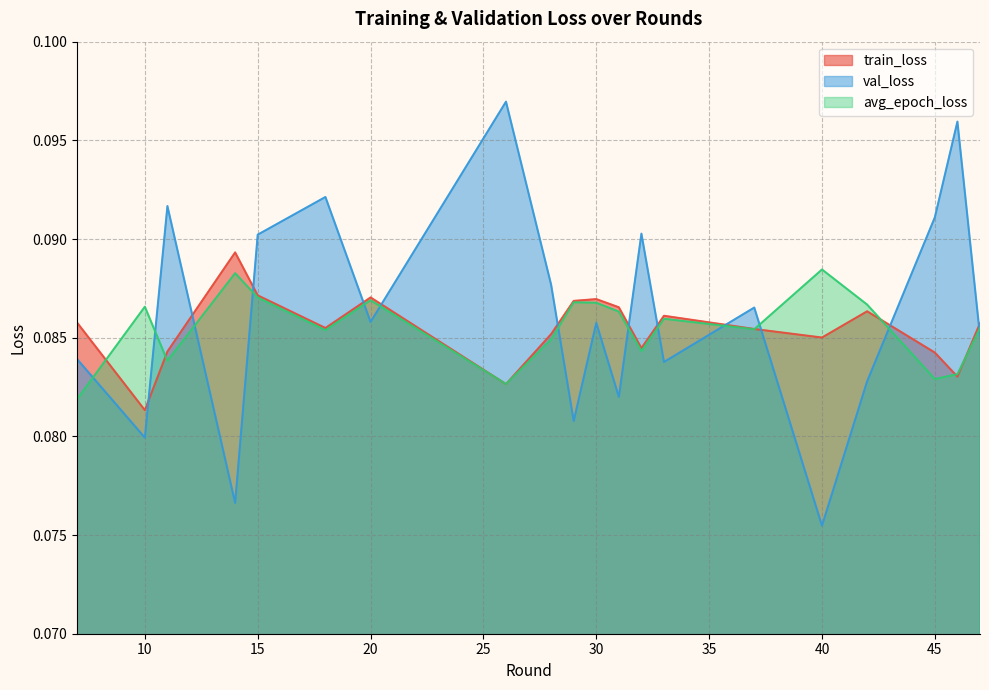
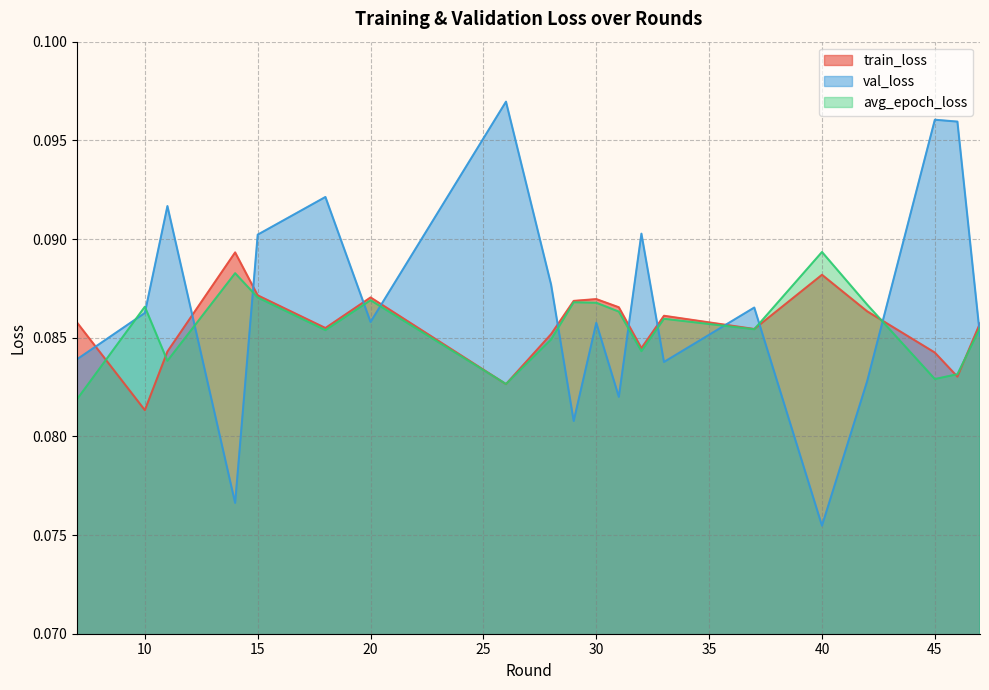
val_loss, 10: 0.0799 -> 0.0863
train_loss, 40: 0.0850 -> 0.0882
avg_epoch_loss, 40: 0.0885 -> 0.0893
val_loss, 45: 0.0911 -> 0.0960
